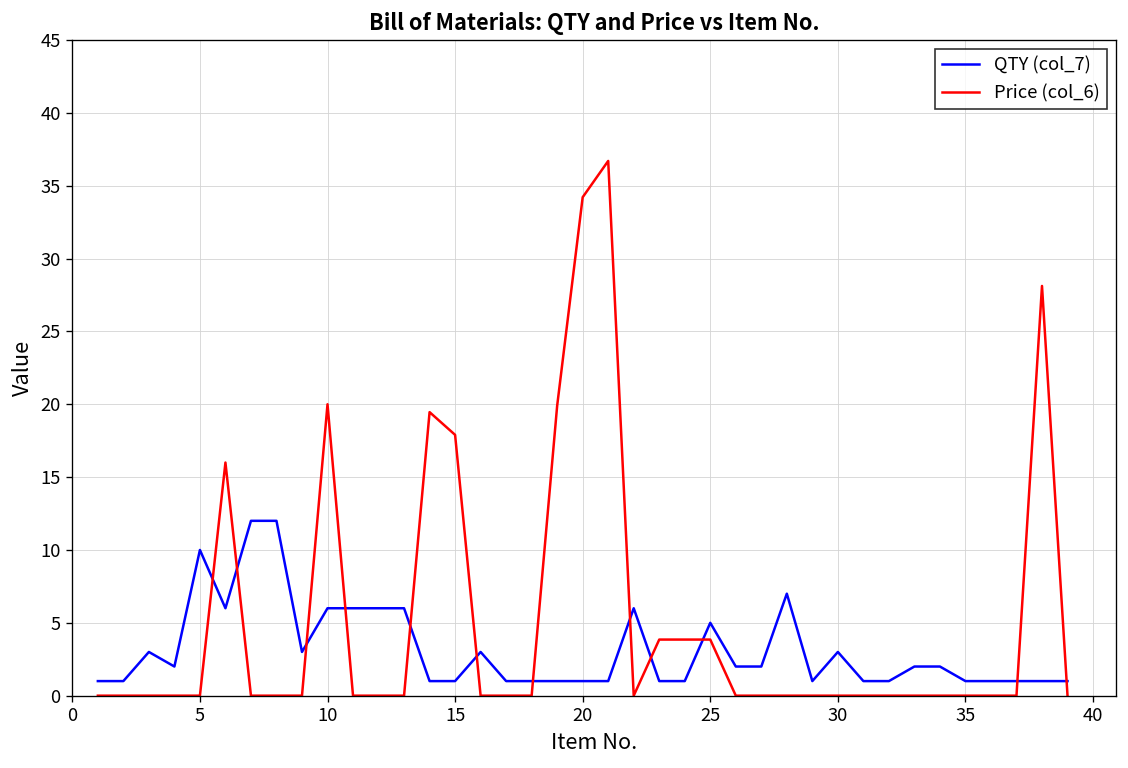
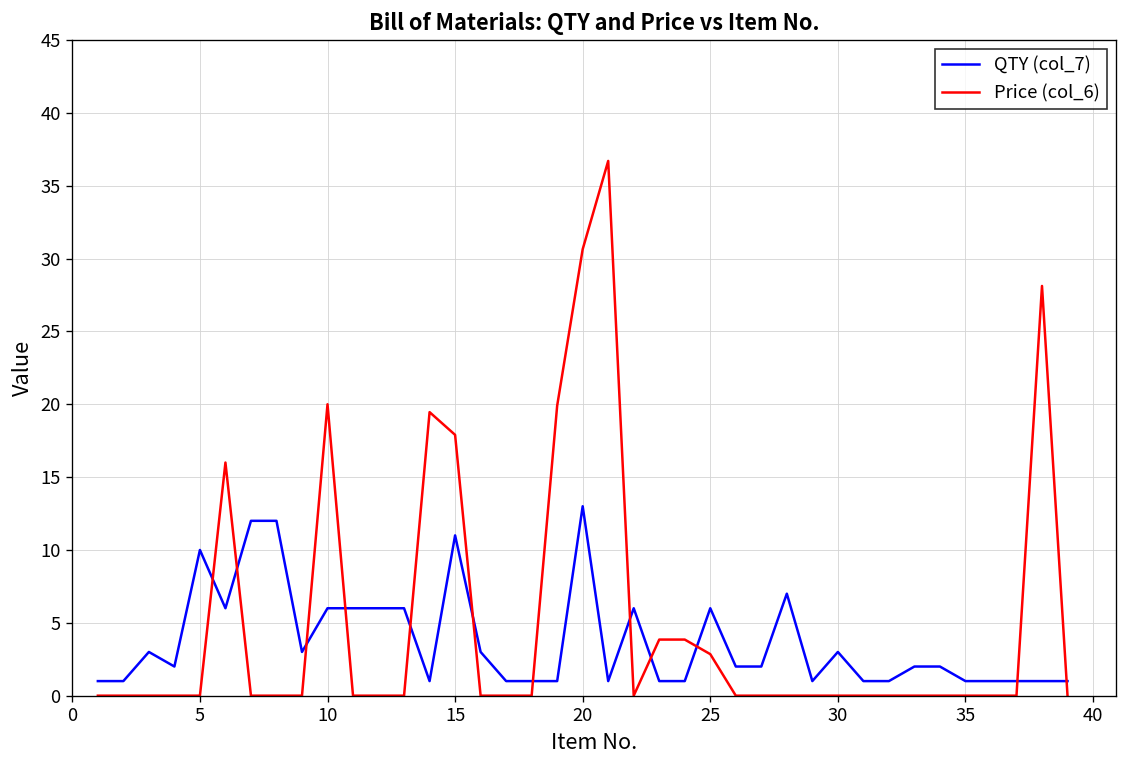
QTY (col_7), 15: 1 -> 11
QTY (col_7), 20: 1 -> 13
Price (col_6), 20: 34.2 -> 30.6
QTY (col_7), 25: 5 -> 6
Price (col_6), 25: 3.9 -> 2.9
